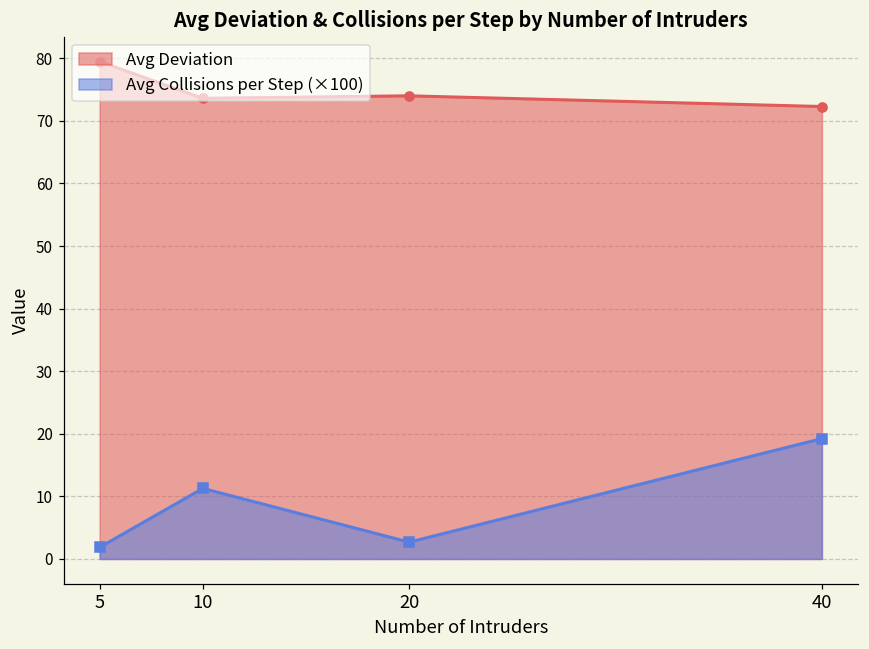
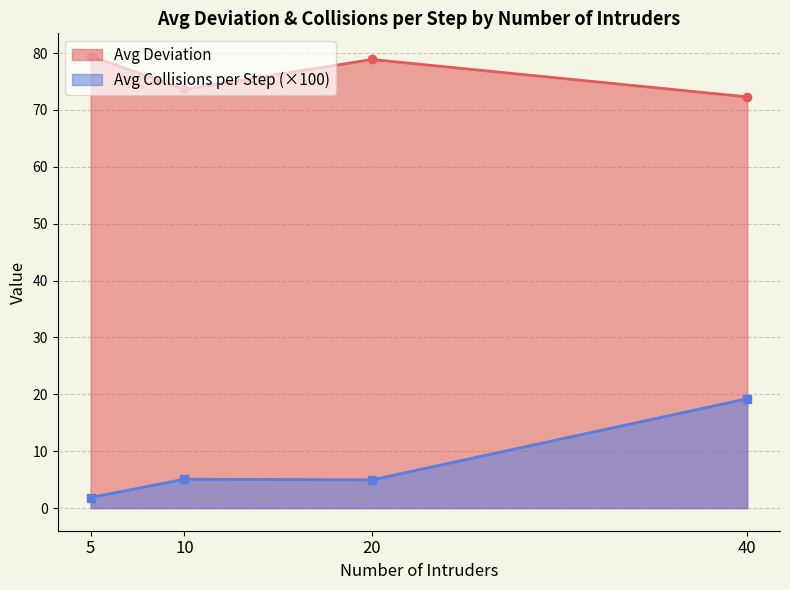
Avg Collisions per Step (×100), 10: 11 -> 5
Avg Deviation, 20: 74 -> 79
Avg Collisions per Step (×100), 20: 3 -> 5
